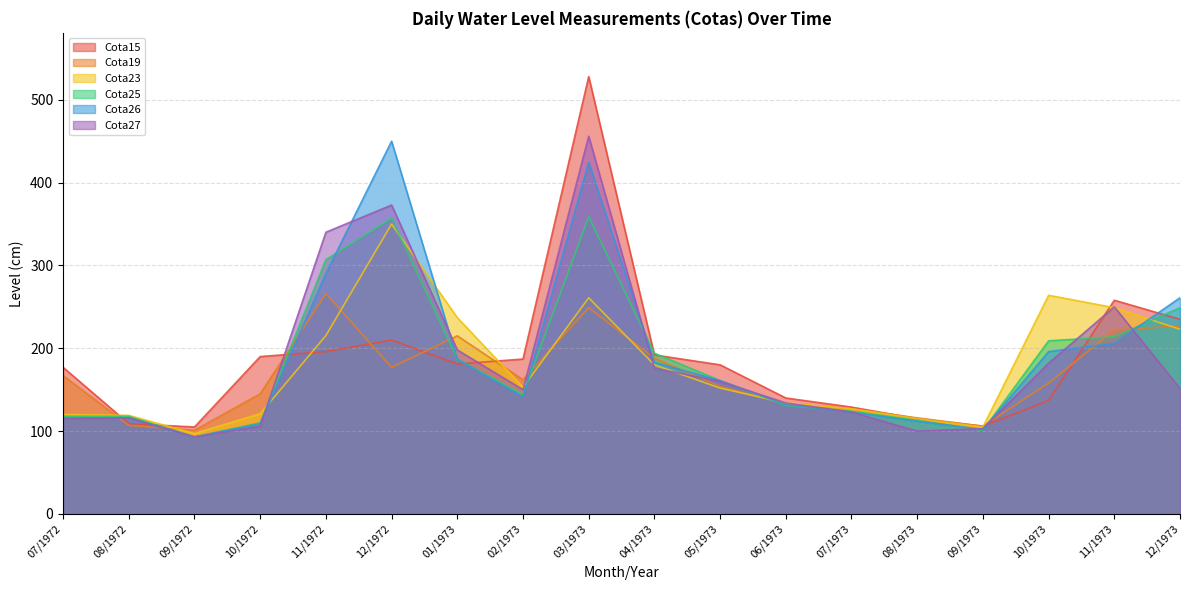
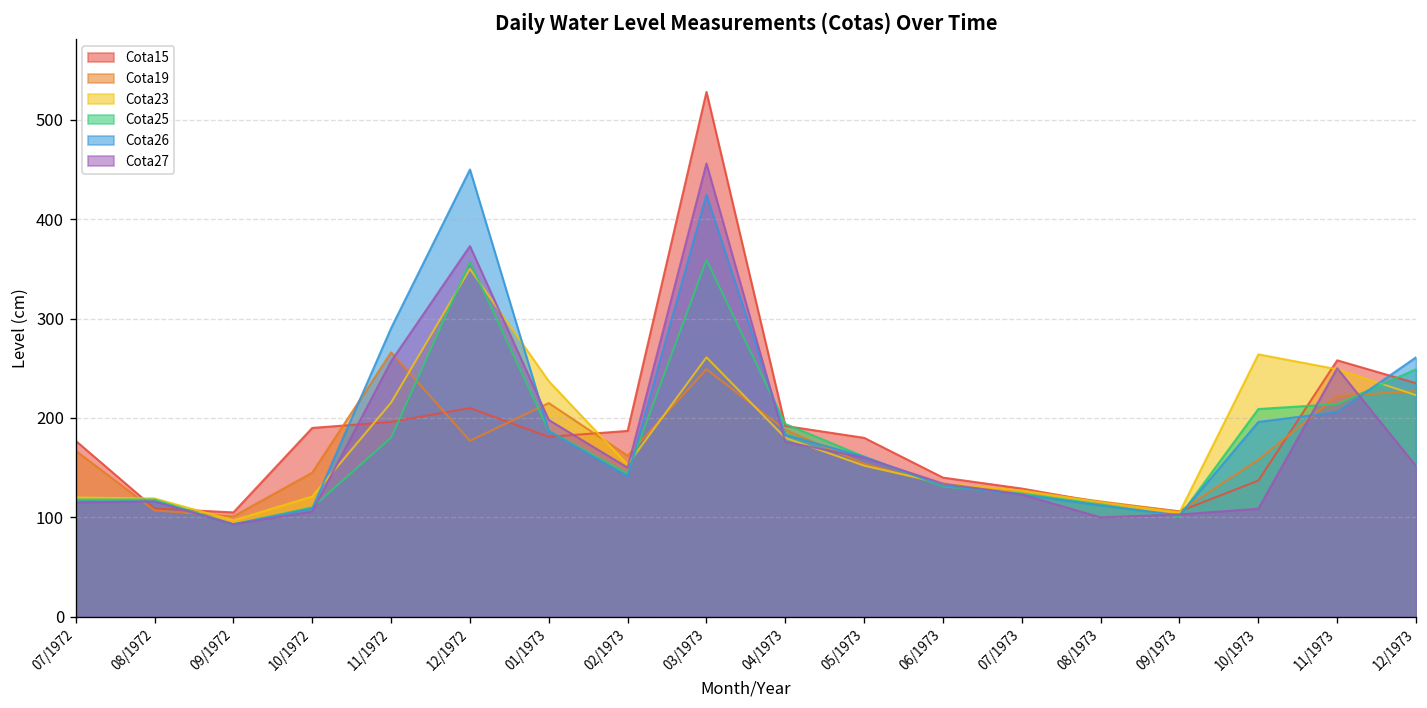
Cota25, 11/1972: 310 -> 180
Cota27, 11/1972: 340 -> 260
Cota27, 10/1973: 180 -> 110
